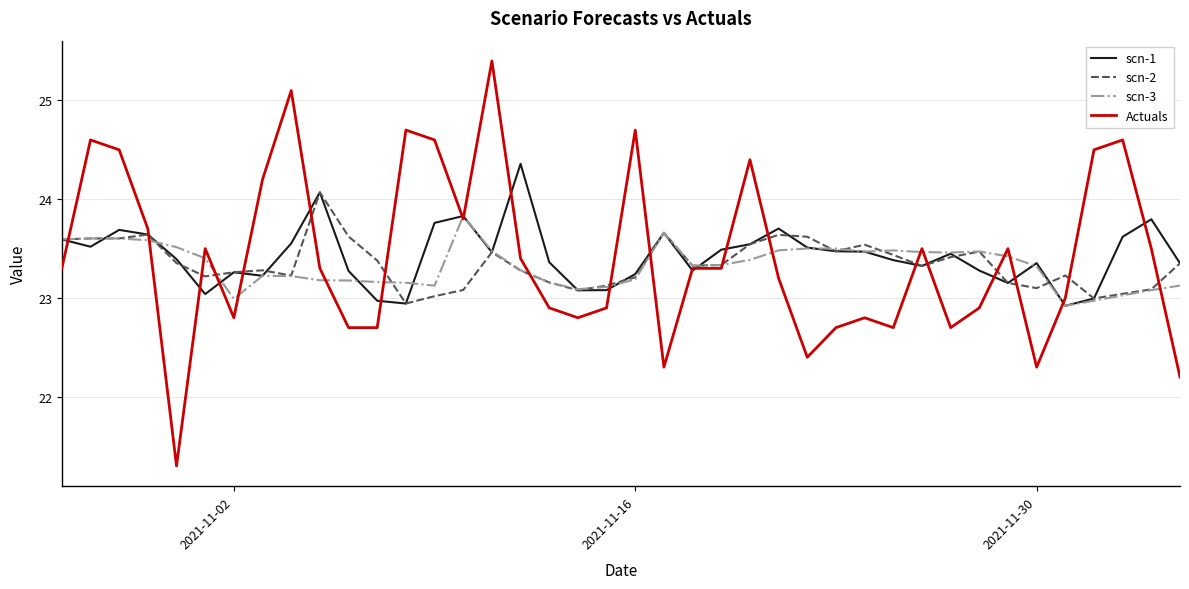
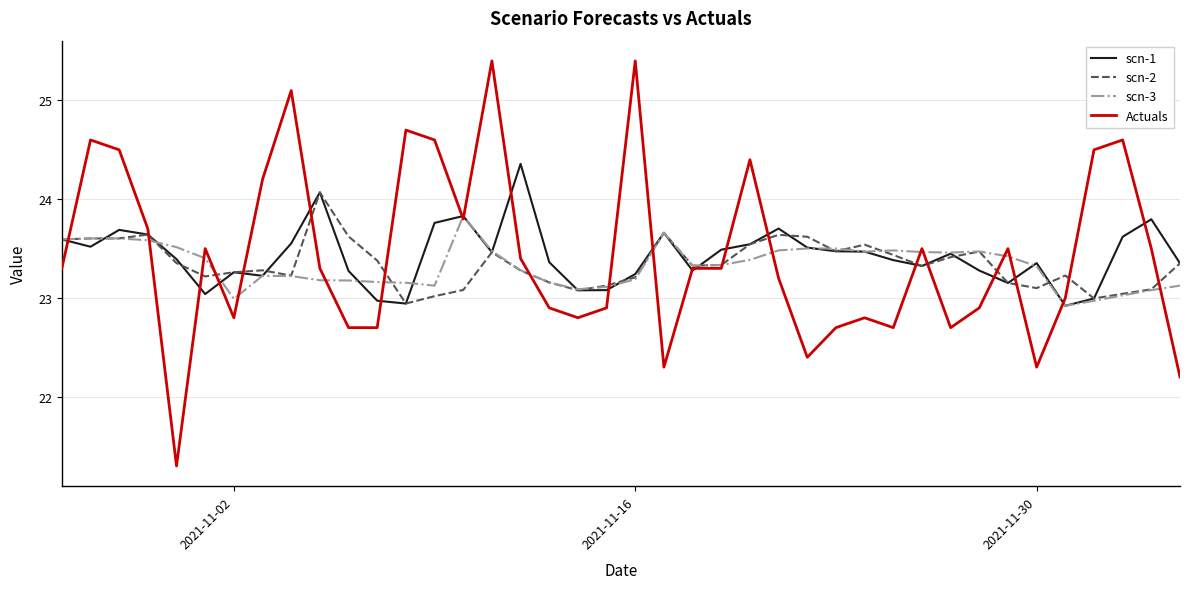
Actuals, 2021-11-16: 24.7 -> 25.4
